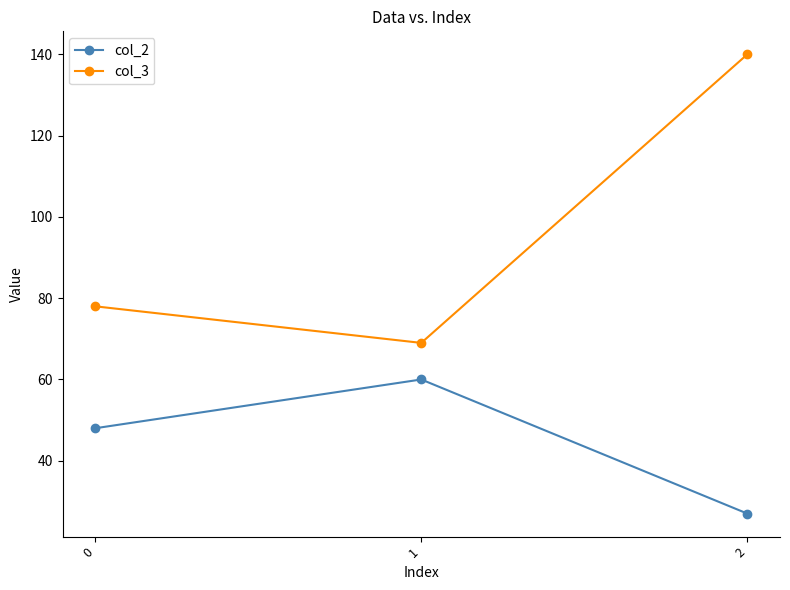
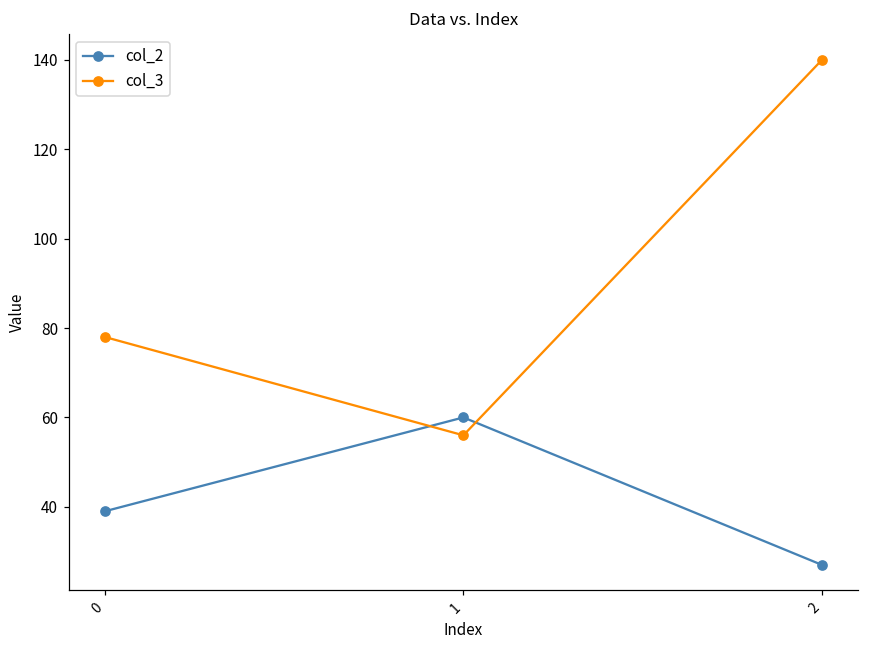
col_2, 0: 48 -> 39
col_3, 1: 69 -> 56
